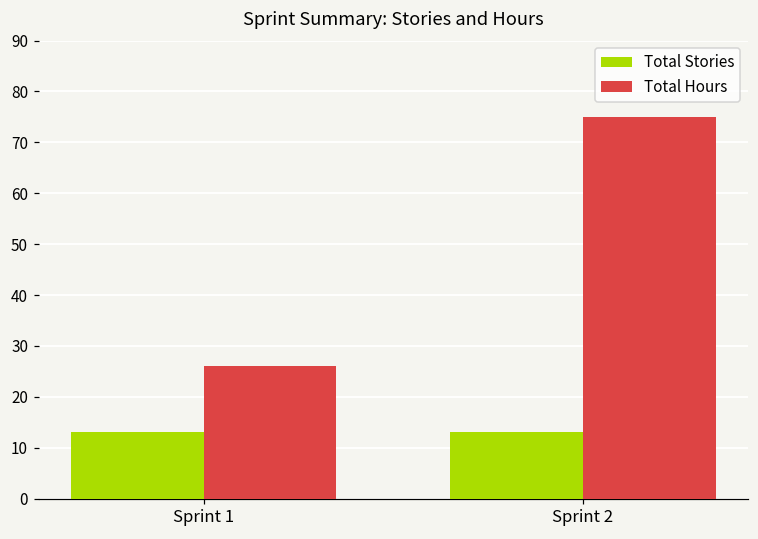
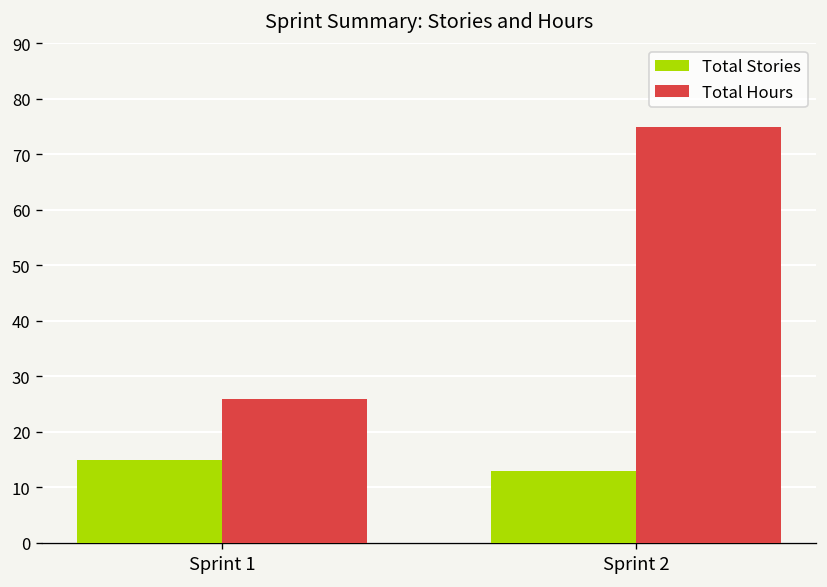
Total Stories, Sprint 1: 13 -> 15
